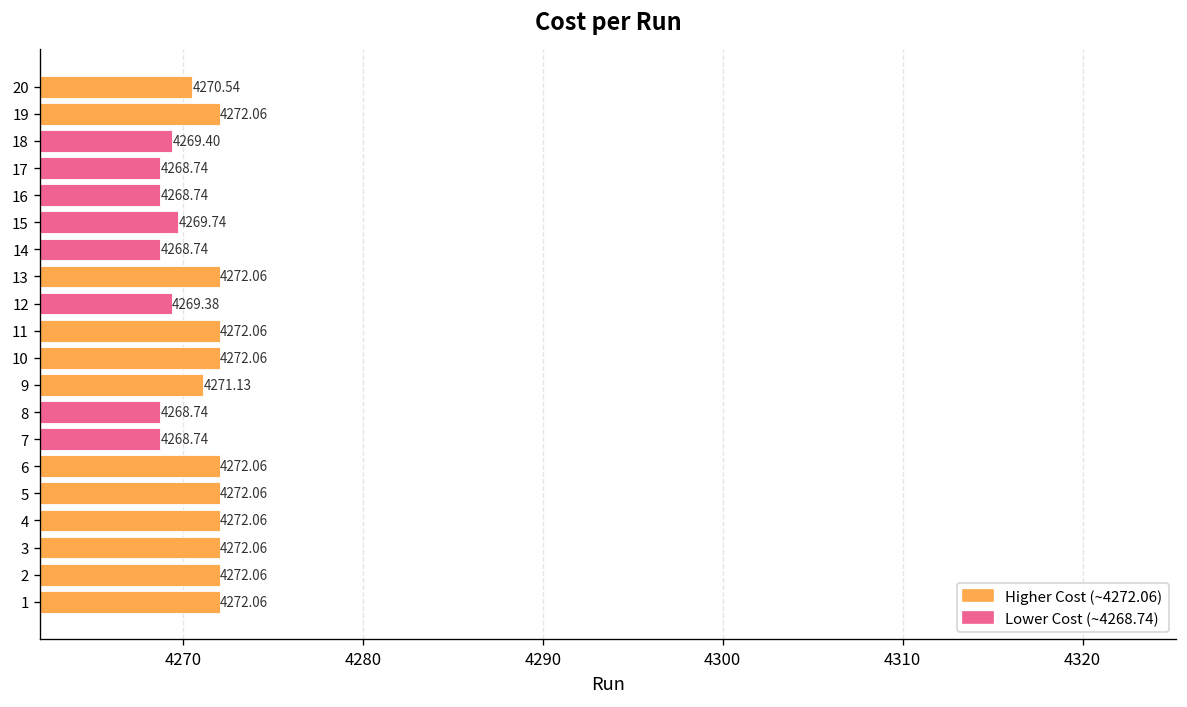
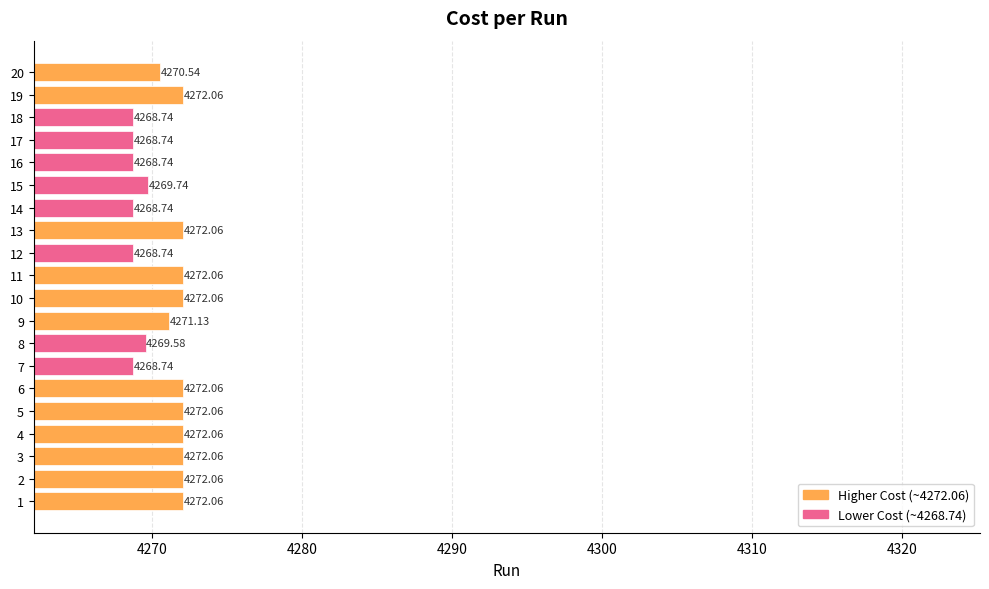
18: 4269.40 -> 4268.74
12: 4269.38 -> 4268.74
8: 4268.74 -> 4269.58
